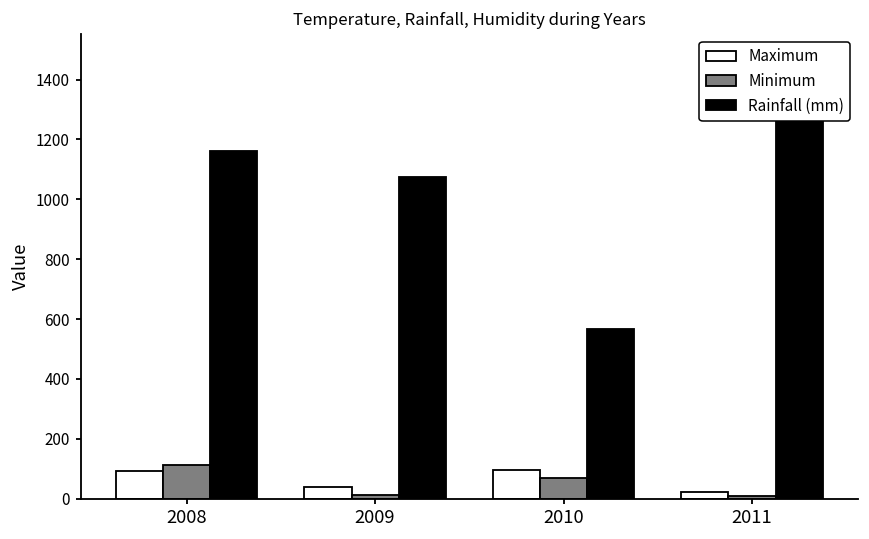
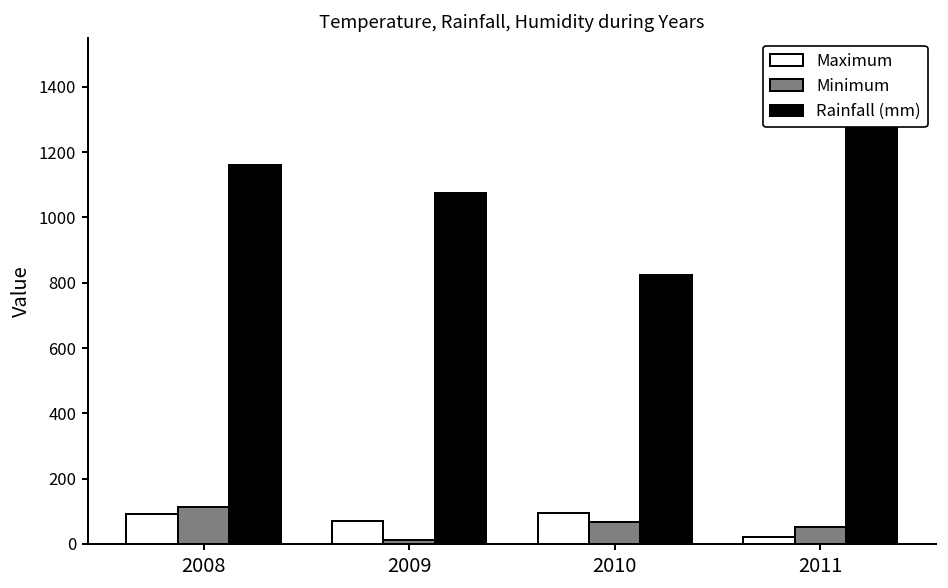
Maximum, 2009: 40 -> 70
Rainfall (mm), 2010: 570 -> 820
Minimum, 2011: 10 -> 50
